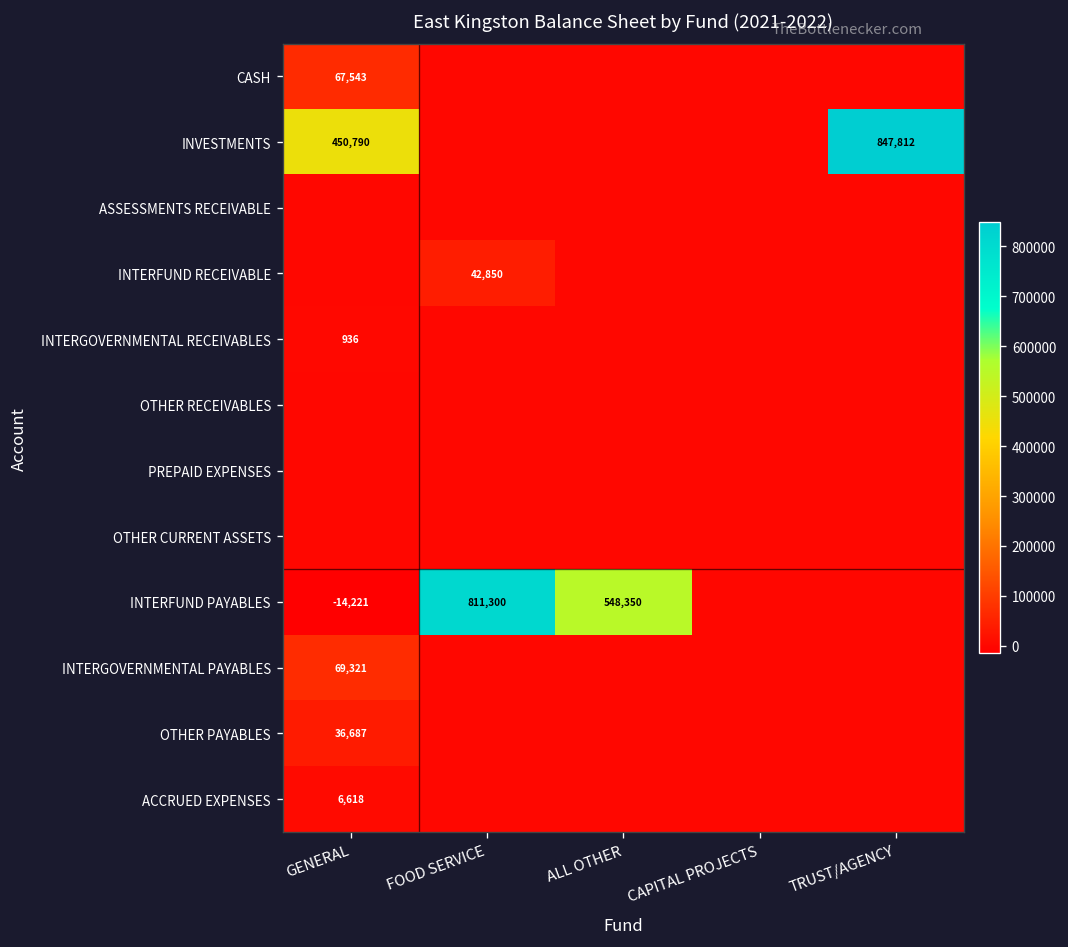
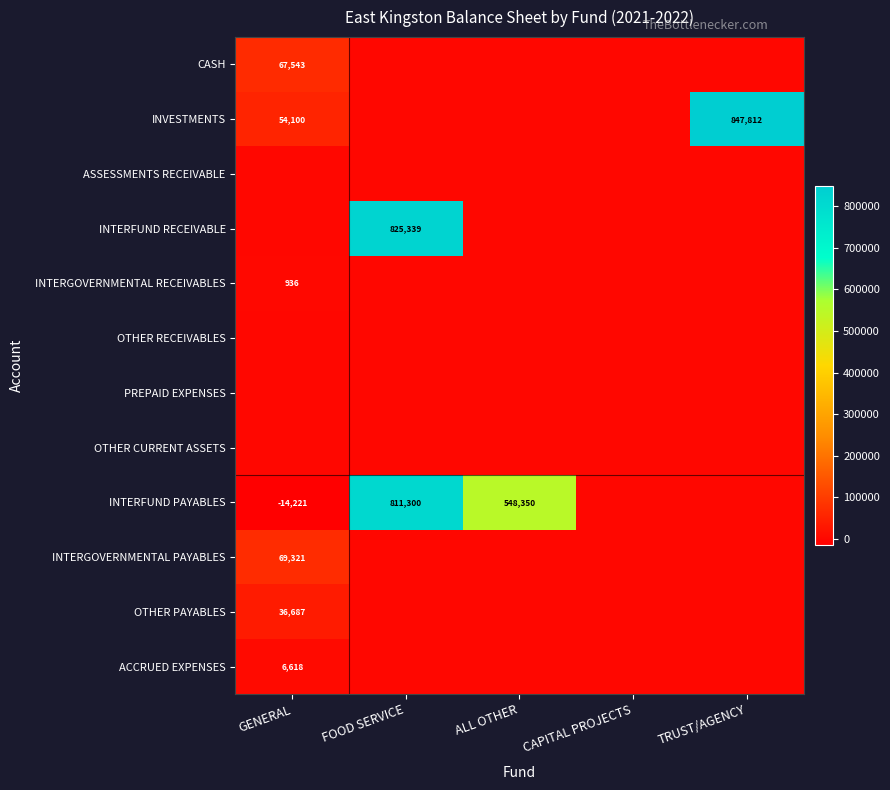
INVESTMENTS, GENERAL: 450,790 -> 54,100
INTERFUND RECEIVABLE, FOOD SERVICE: 42,850 -> 825,339
